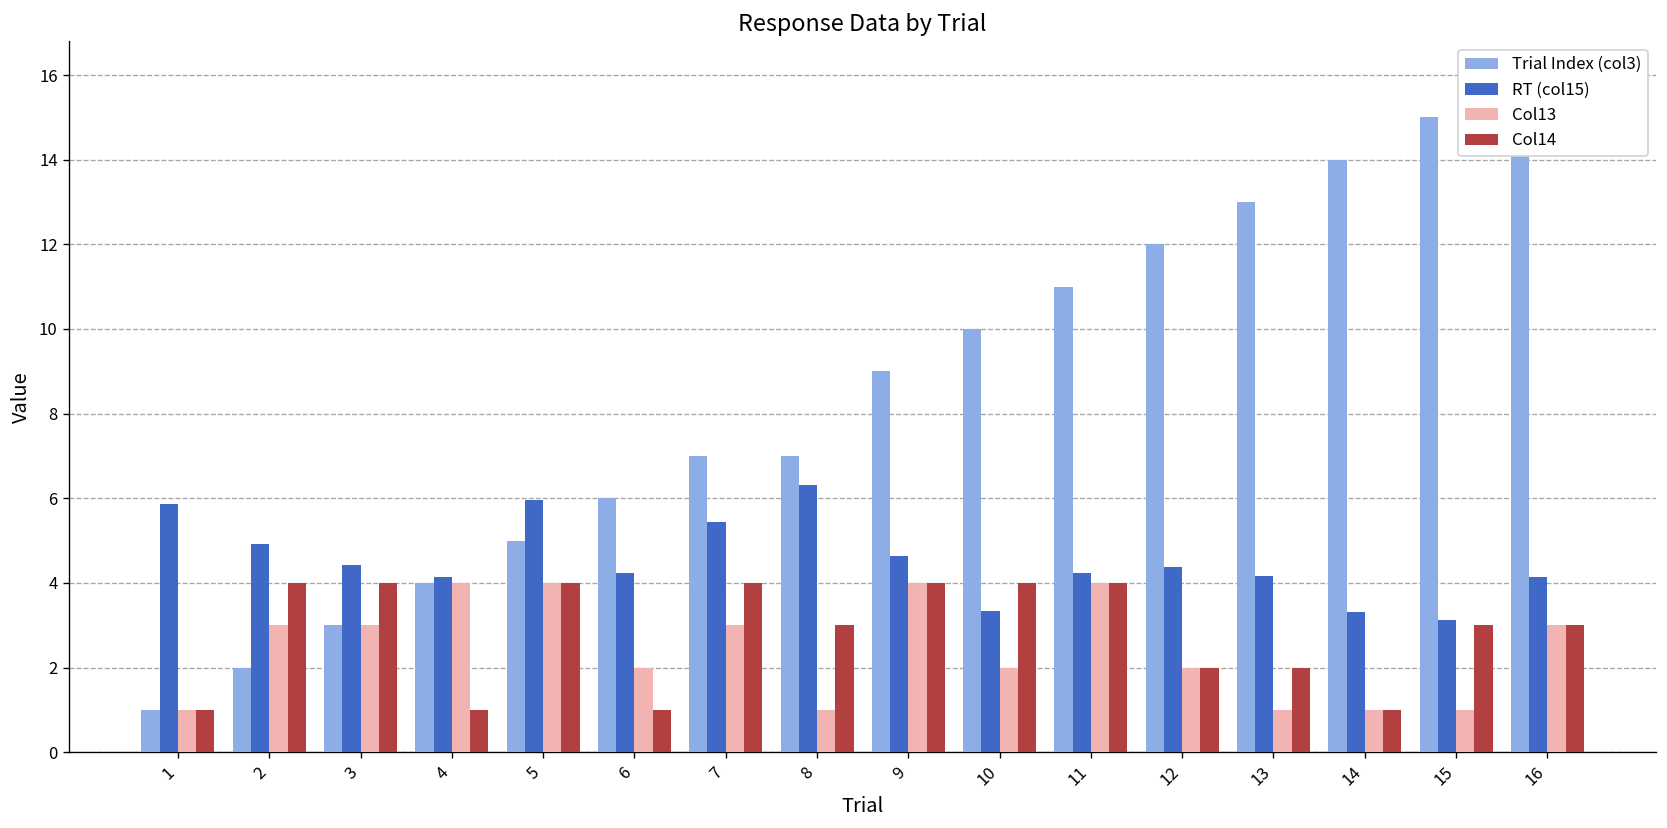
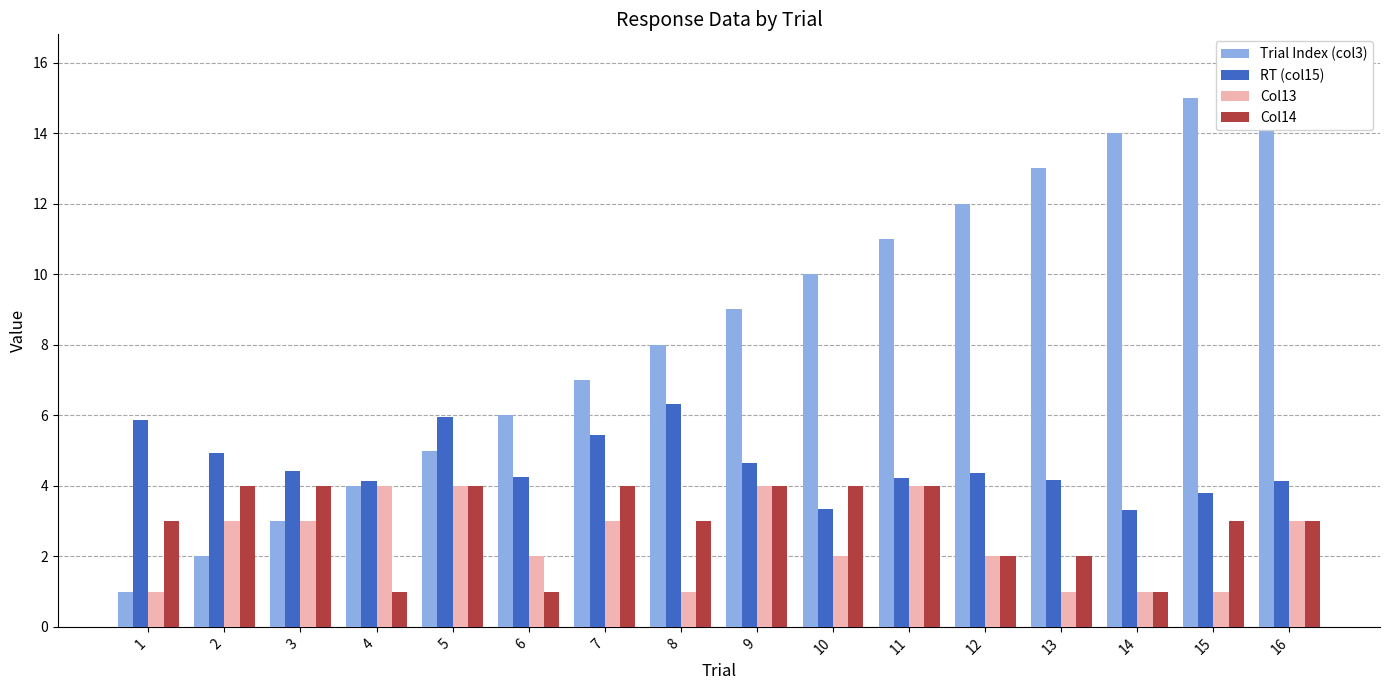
Col14, 1: 1 -> 3
Trial Index (col3), 8: 7 -> 8
RT (col15), 15: 3.1 -> 3.8
